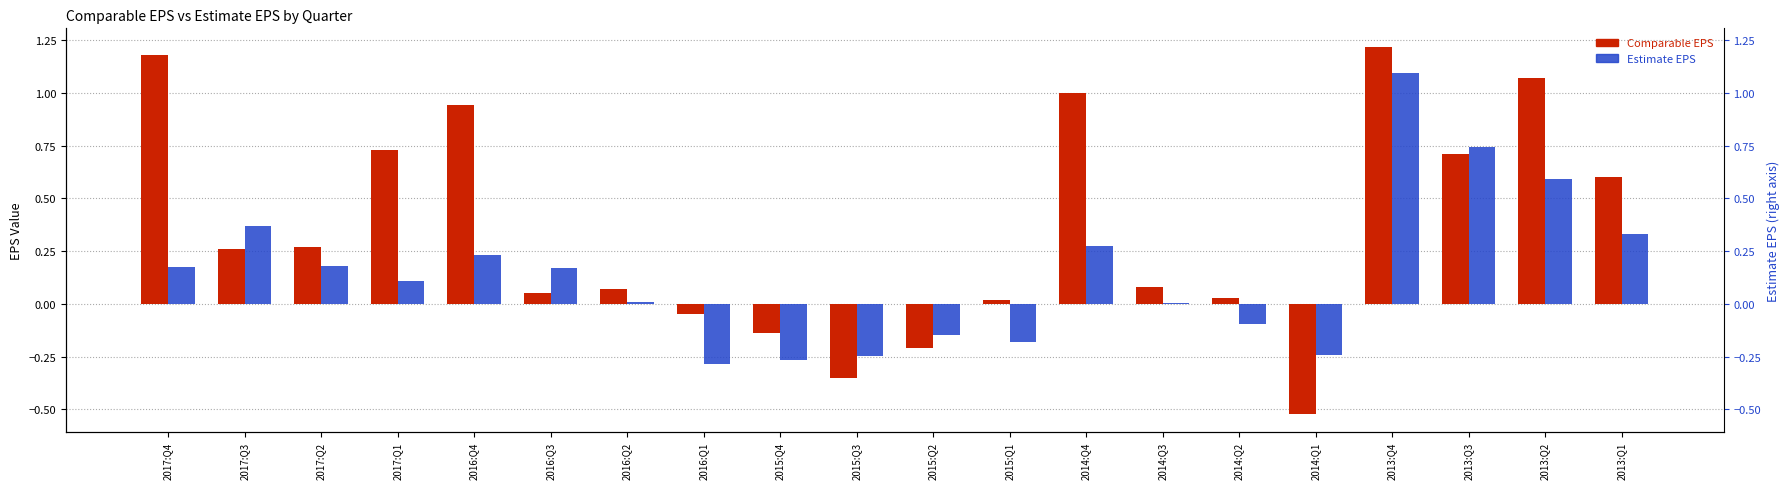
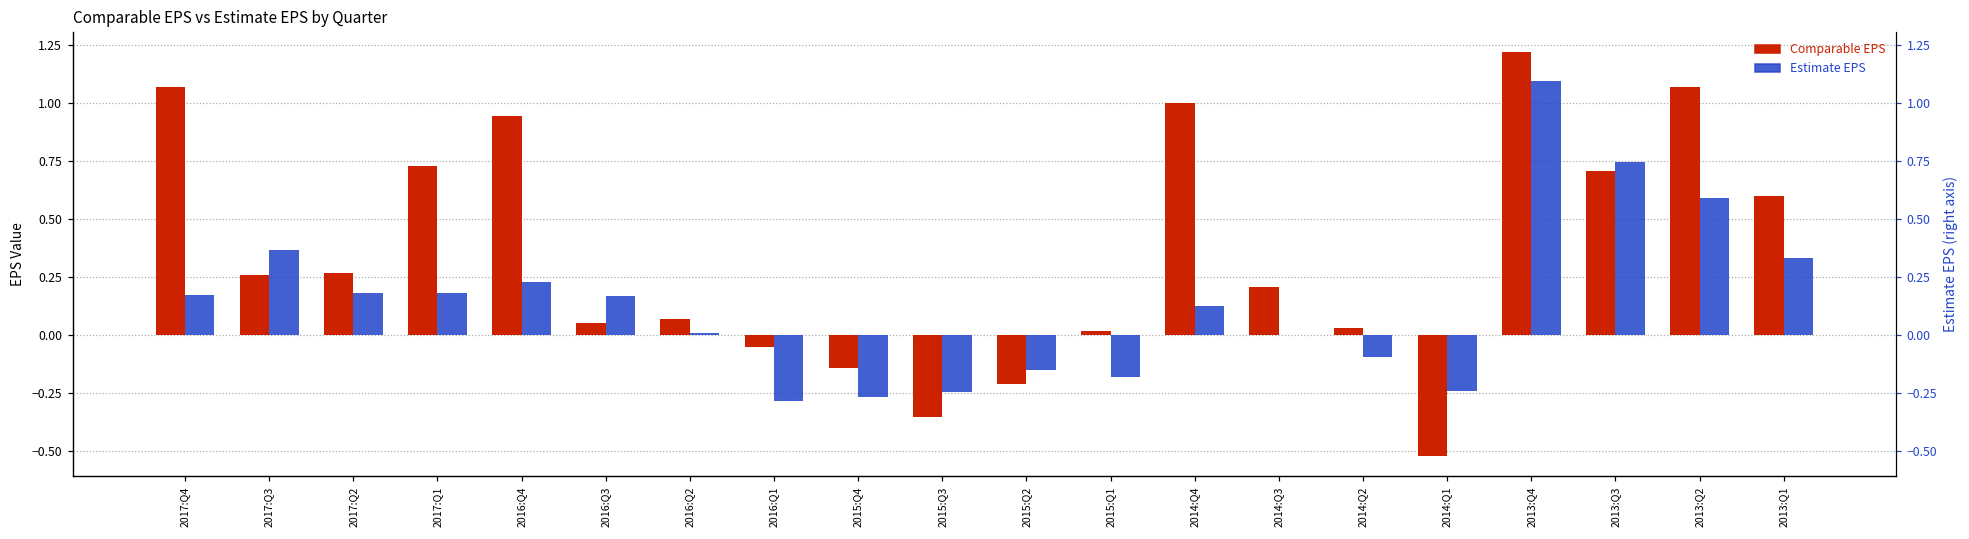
Comparable EPS, 2017:Q4: 1.18 -> 1.07
Estimate EPS, 2017:Q1: 0.11 -> 0.18
Estimate EPS, 2014:Q4: 0.28 -> 0.13
Comparable EPS, 2014:Q3: 0.08 -> 0.21
